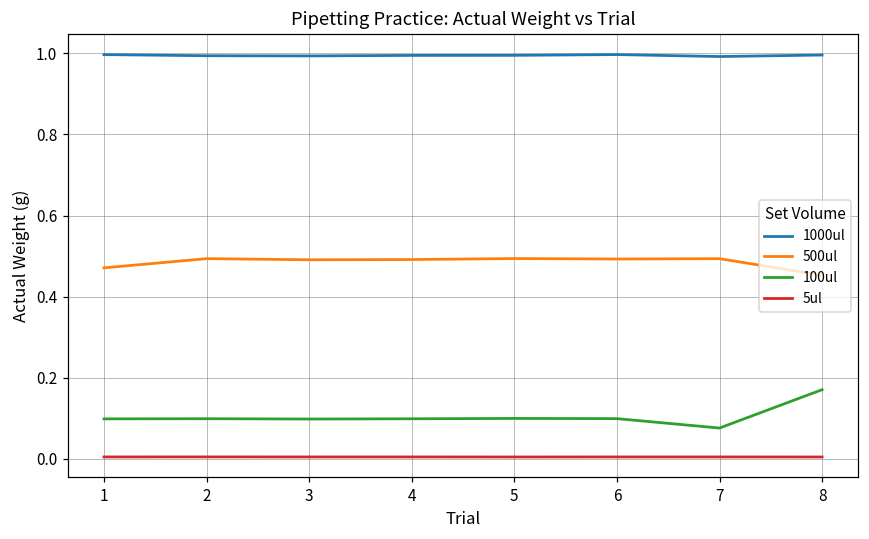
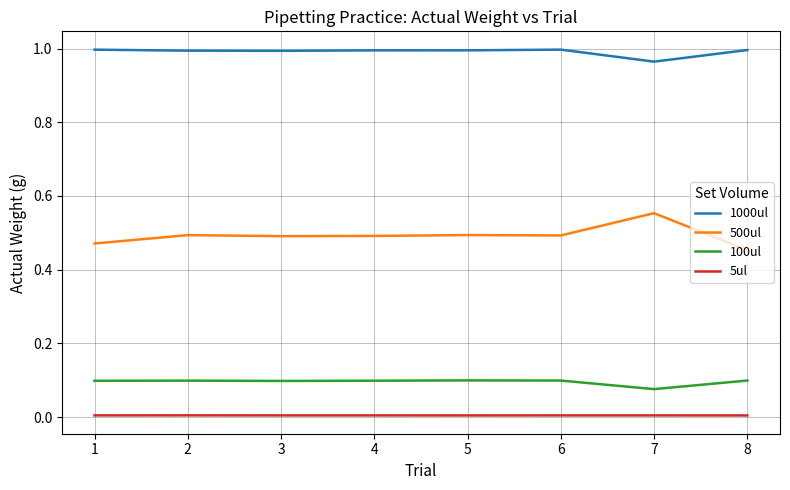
1000ul, 7: 0.99 -> 0.96
500ul, 7: 0.49 -> 0.55
100ul, 8: 0.17 -> 0.10
